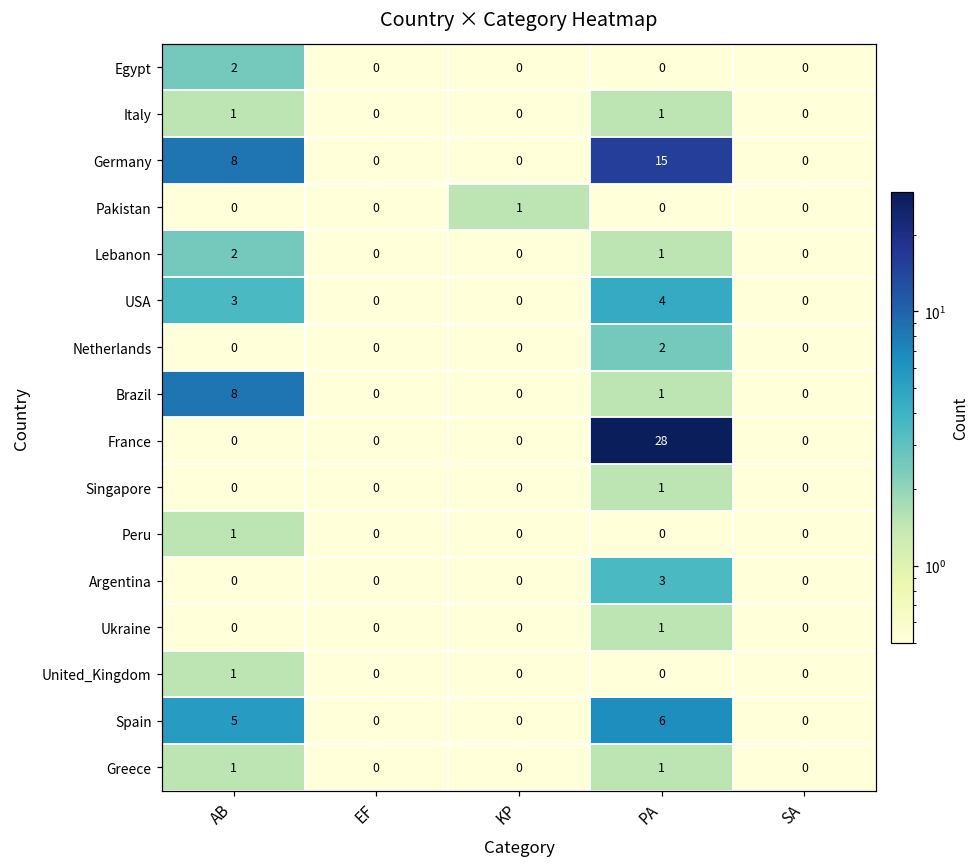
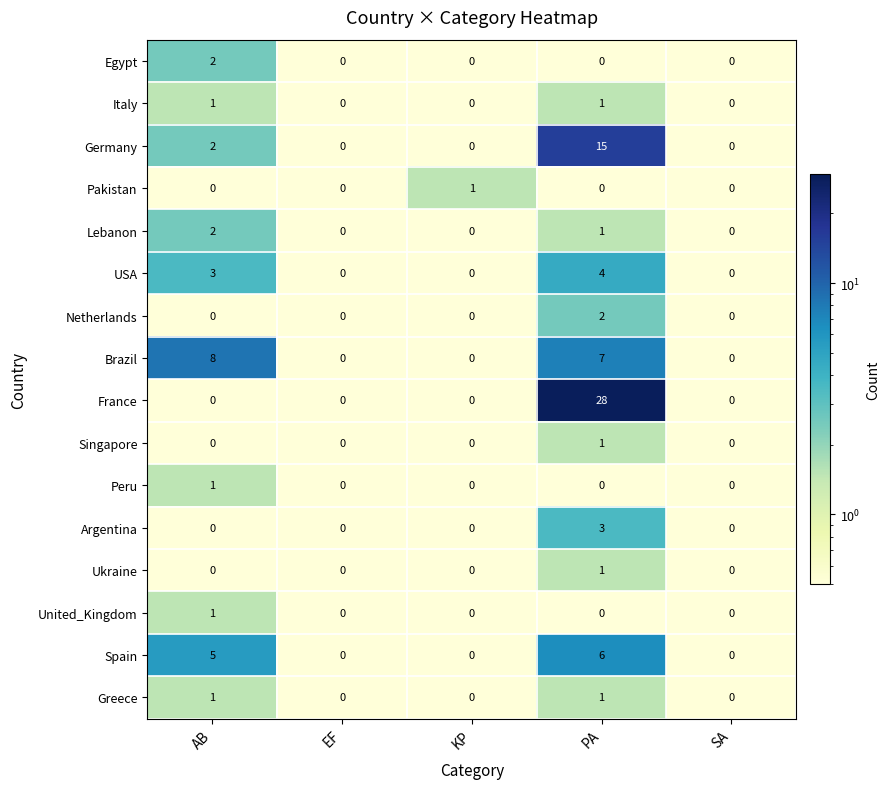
Germany, AB: 8 -> 2
Brazil, PA: 1 -> 7
